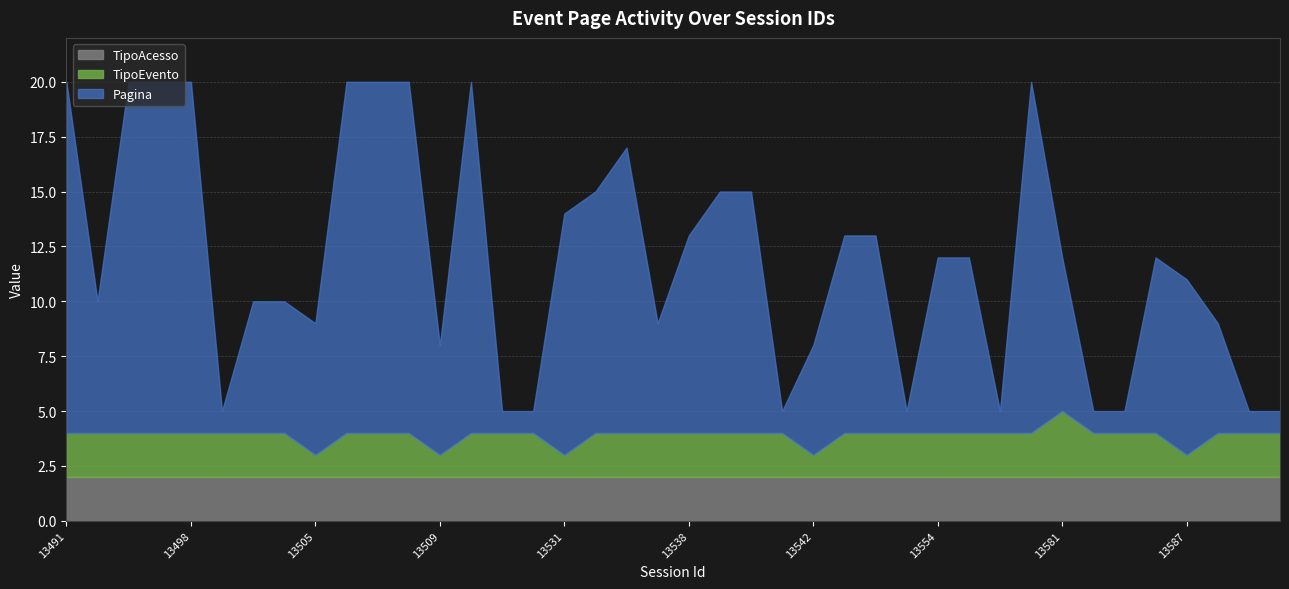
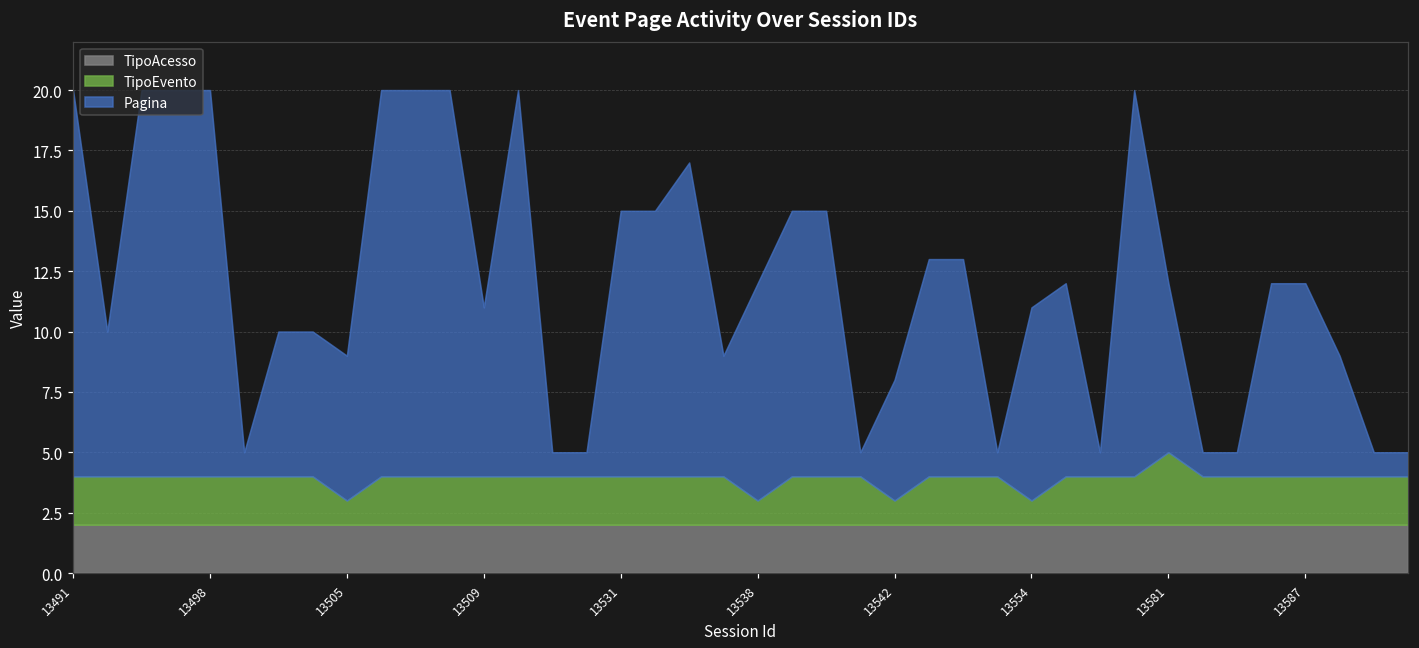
TipoEvento, 13509: 1 -> 2
Pagina, 13509: 5 -> 7
TipoEvento, 13531: 1 -> 2
TipoEvento, 13538: 2 -> 1
TipoEvento, 13554: 2 -> 1
TipoEvento, 13587: 1 -> 2
